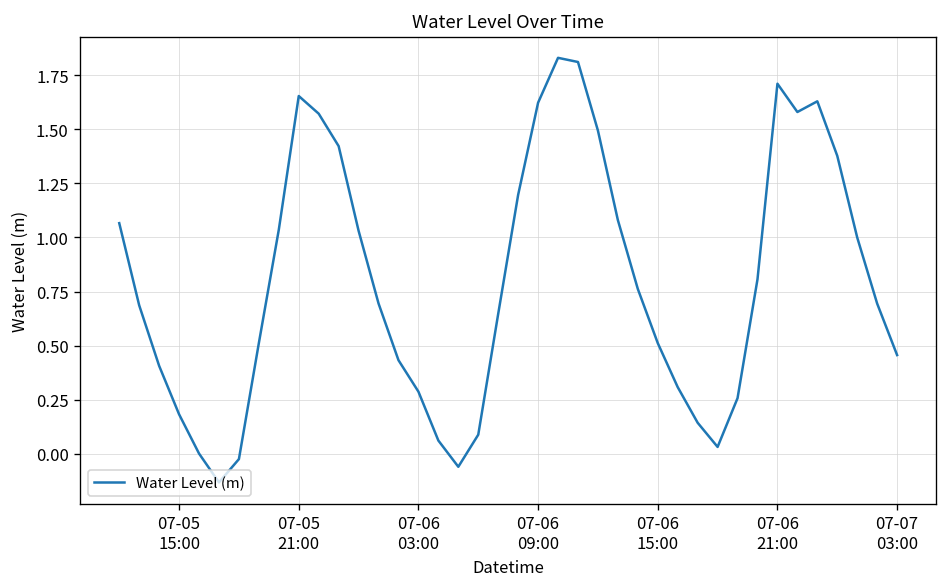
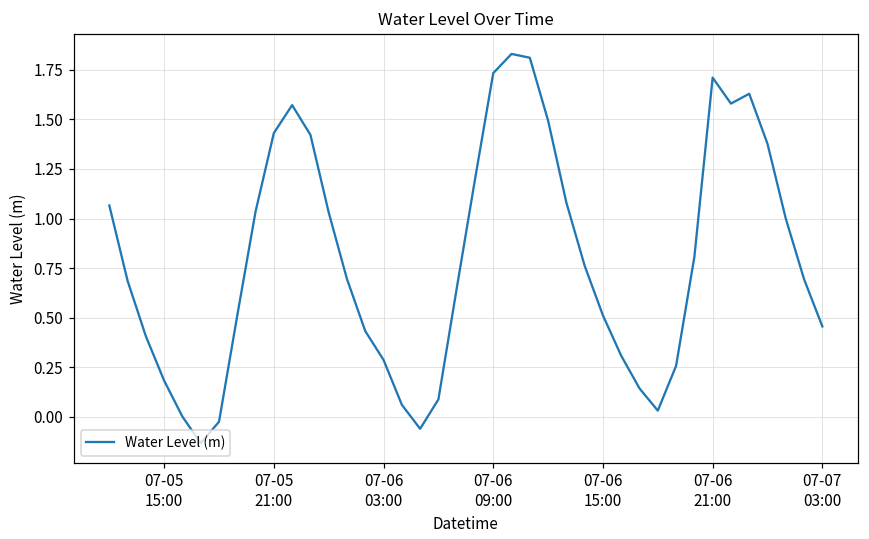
07-05 21:00: 1.65 -> 1.43
07-06 09:00: 1.62 -> 1.73
